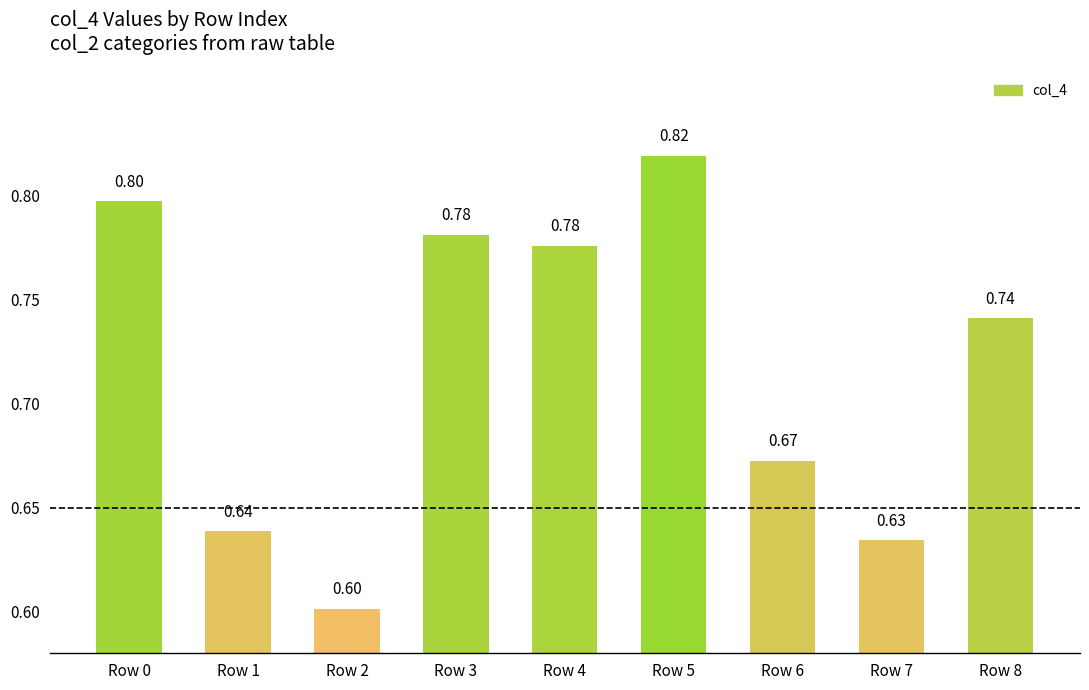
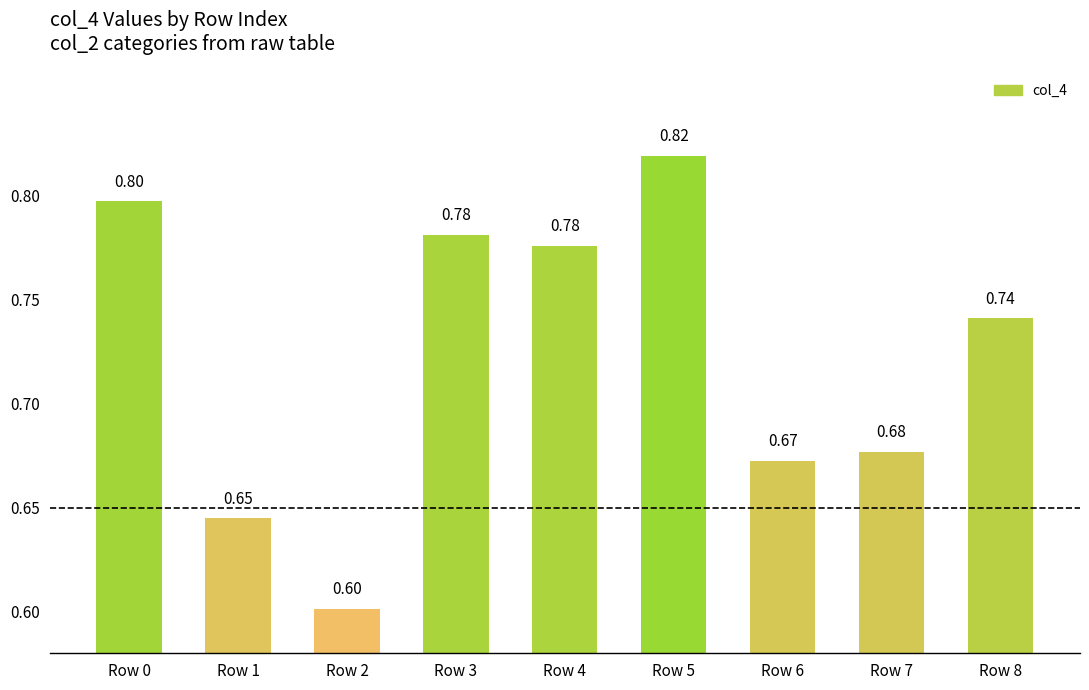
Row 1: 0.64 -> 0.65
Row 7: 0.63 -> 0.68
